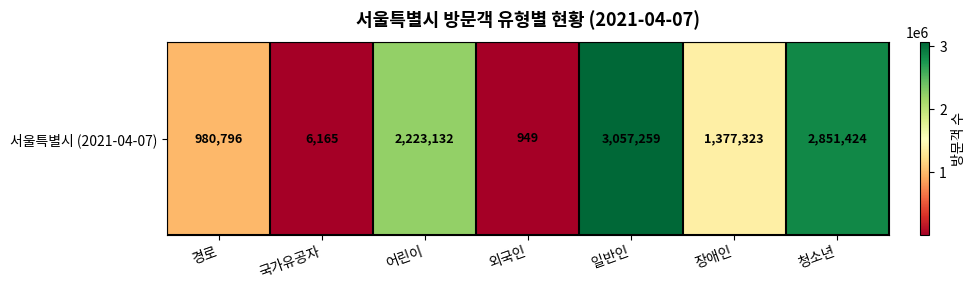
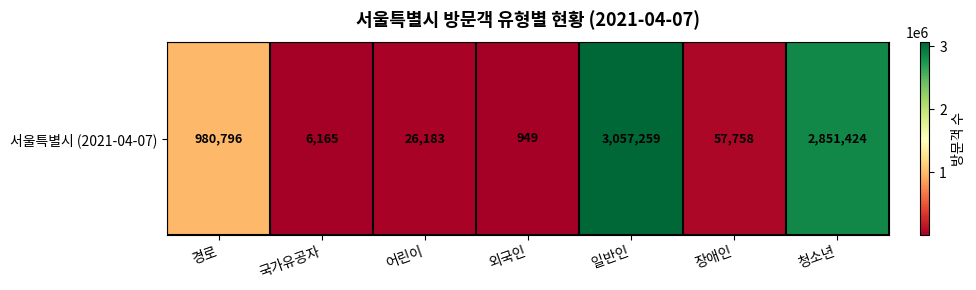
서울특별시 (2021-04-07), 어린이: 2,223,132 -> 26,183
서울특별시 (2021-04-07), 장애인: 1,377,323 -> 57,758
